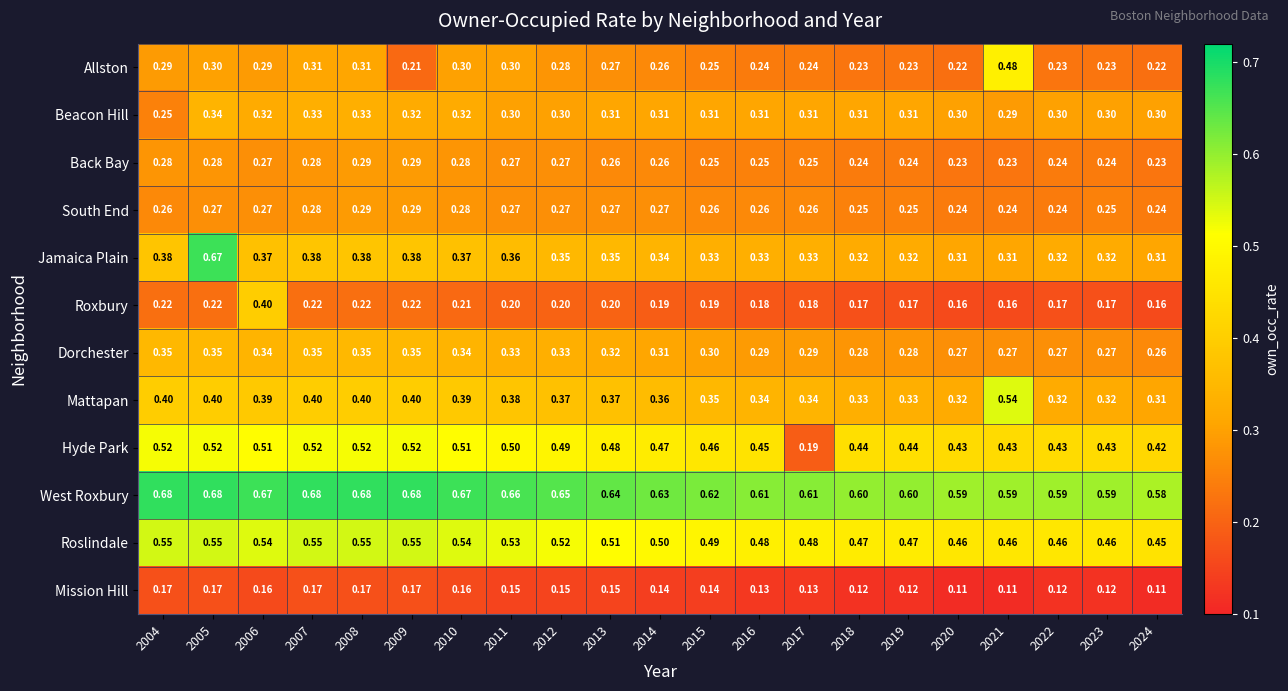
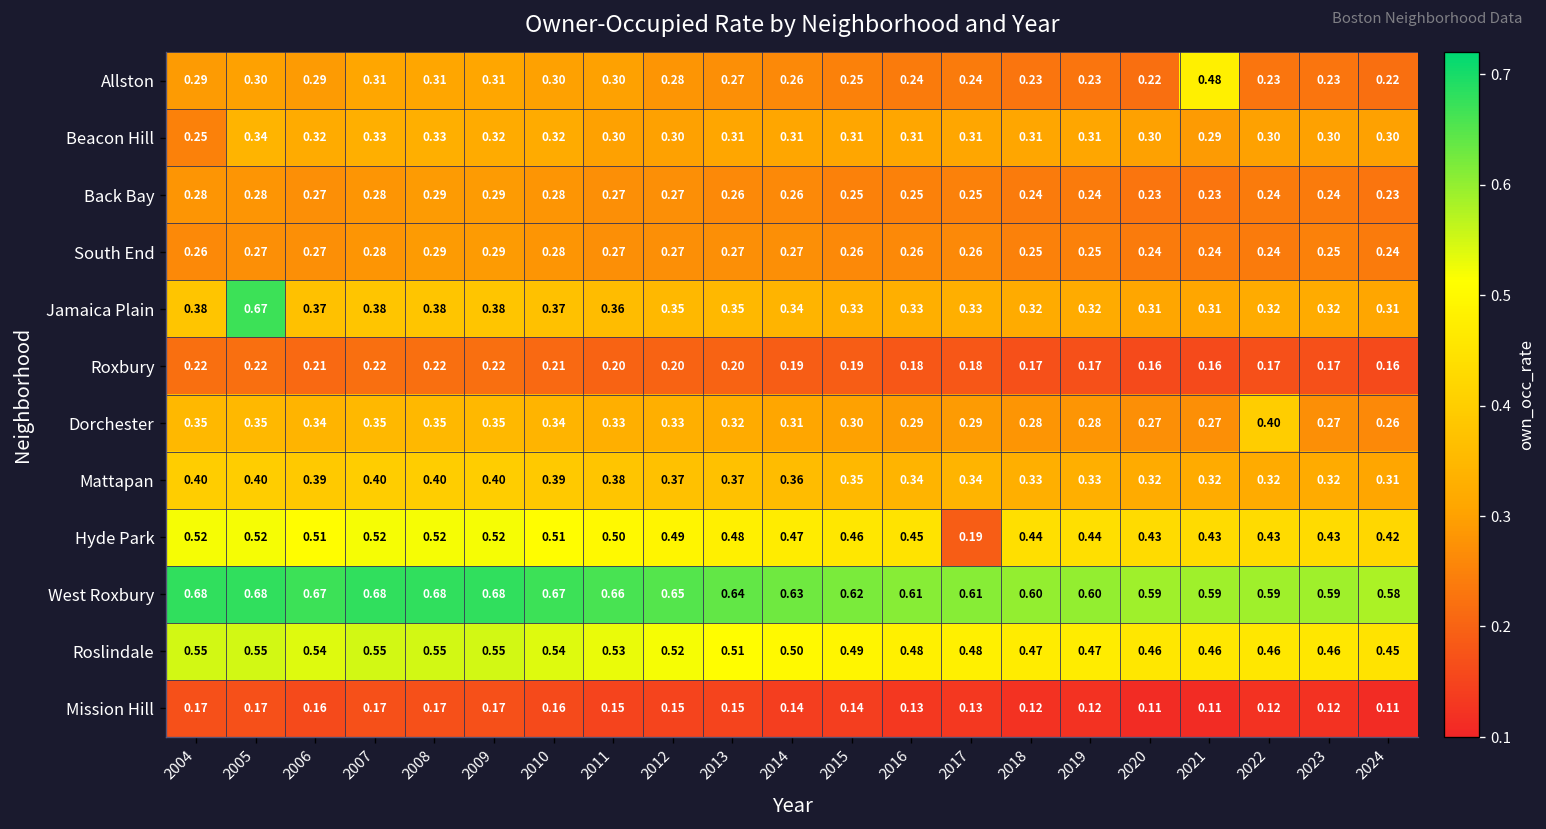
Allston, 2009: 0.21 -> 0.31
Roxbury, 2006: 0.40 -> 0.21
Dorchester, 2022: 0.27 -> 0.40
Mattapan, 2021: 0.54 -> 0.32
